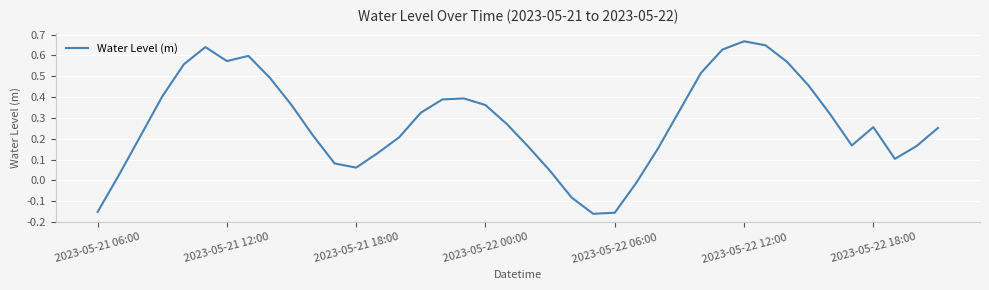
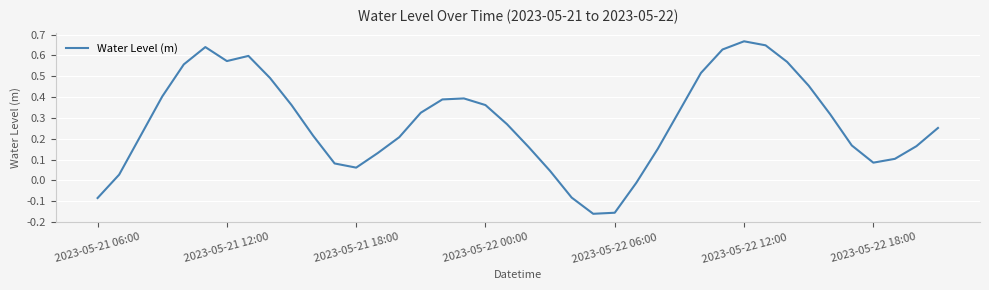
2023-05-21 06:00: -0.15 -> -0.08
2023-05-22 18:00: 0.26 -> 0.08
